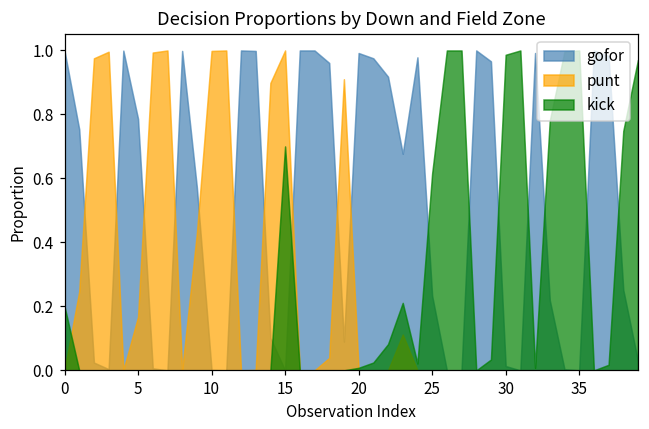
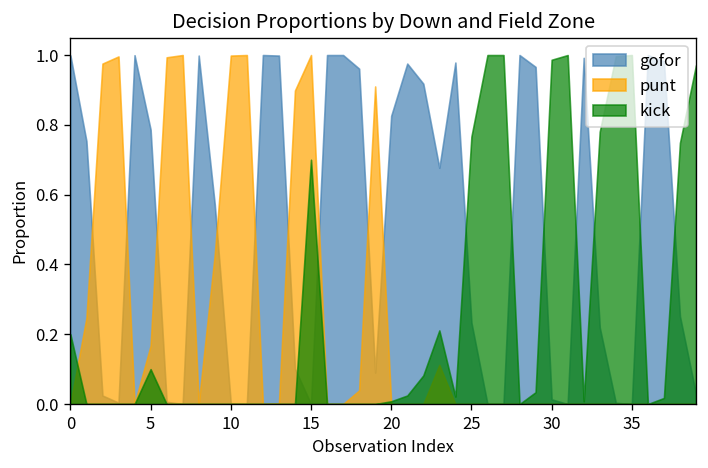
kick, 5: 0.0 -> 0.1
gofor, 20: 0.99 -> 0.83
kick, 25: 0.62 -> 0.77
